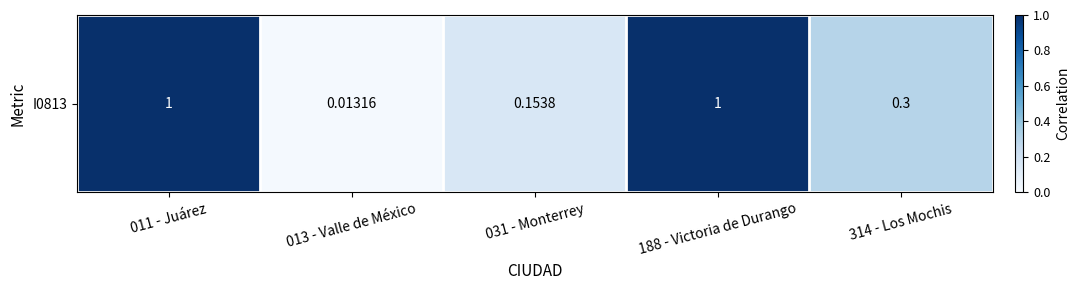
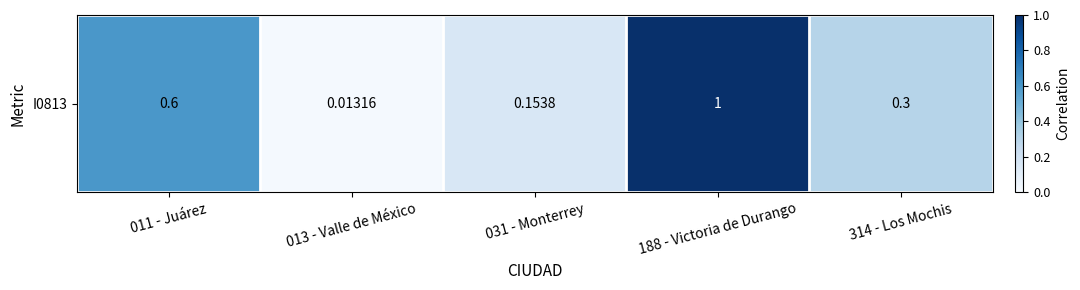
I0813, 011 - Juárez: 1 -> 0.6
